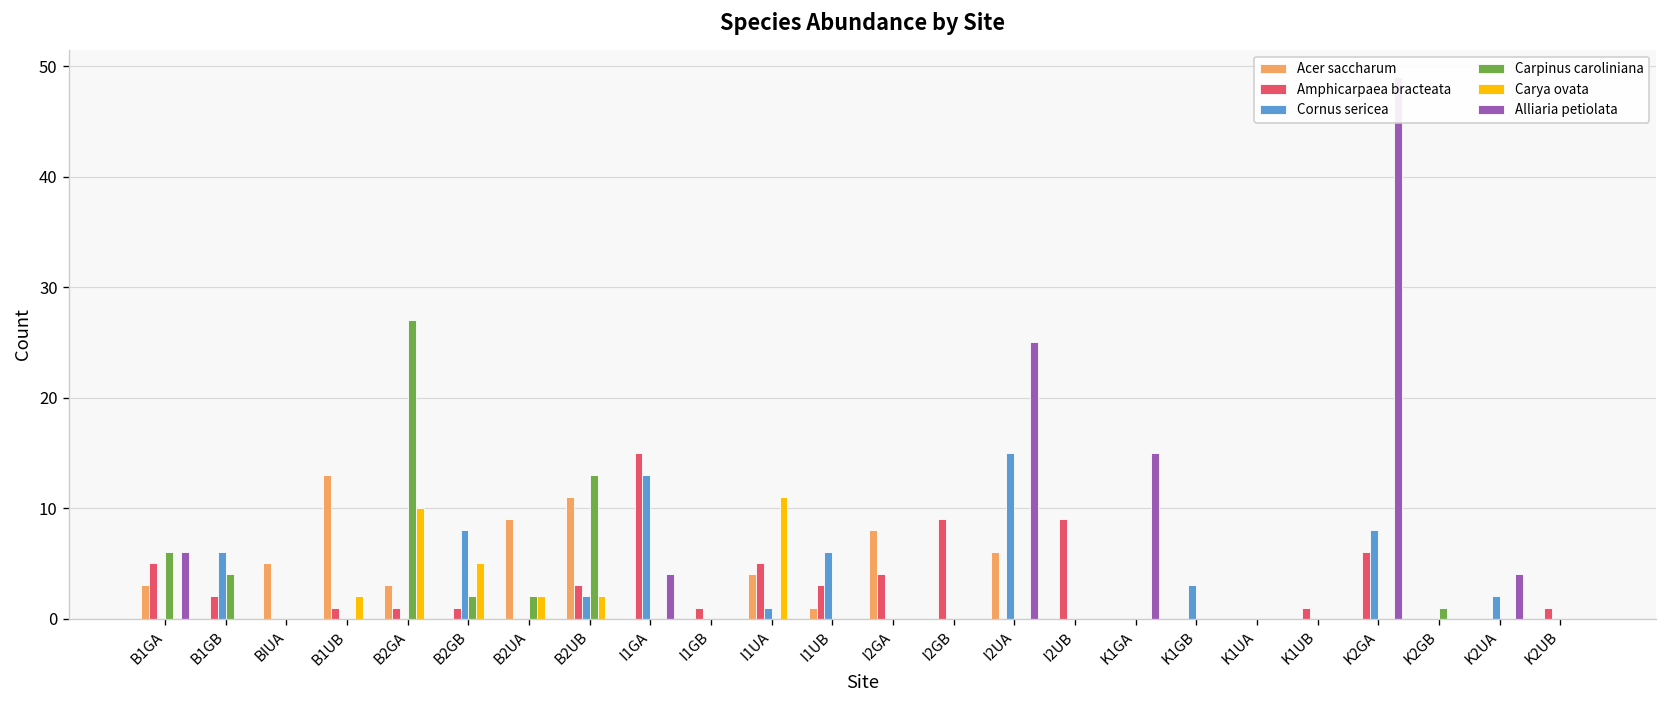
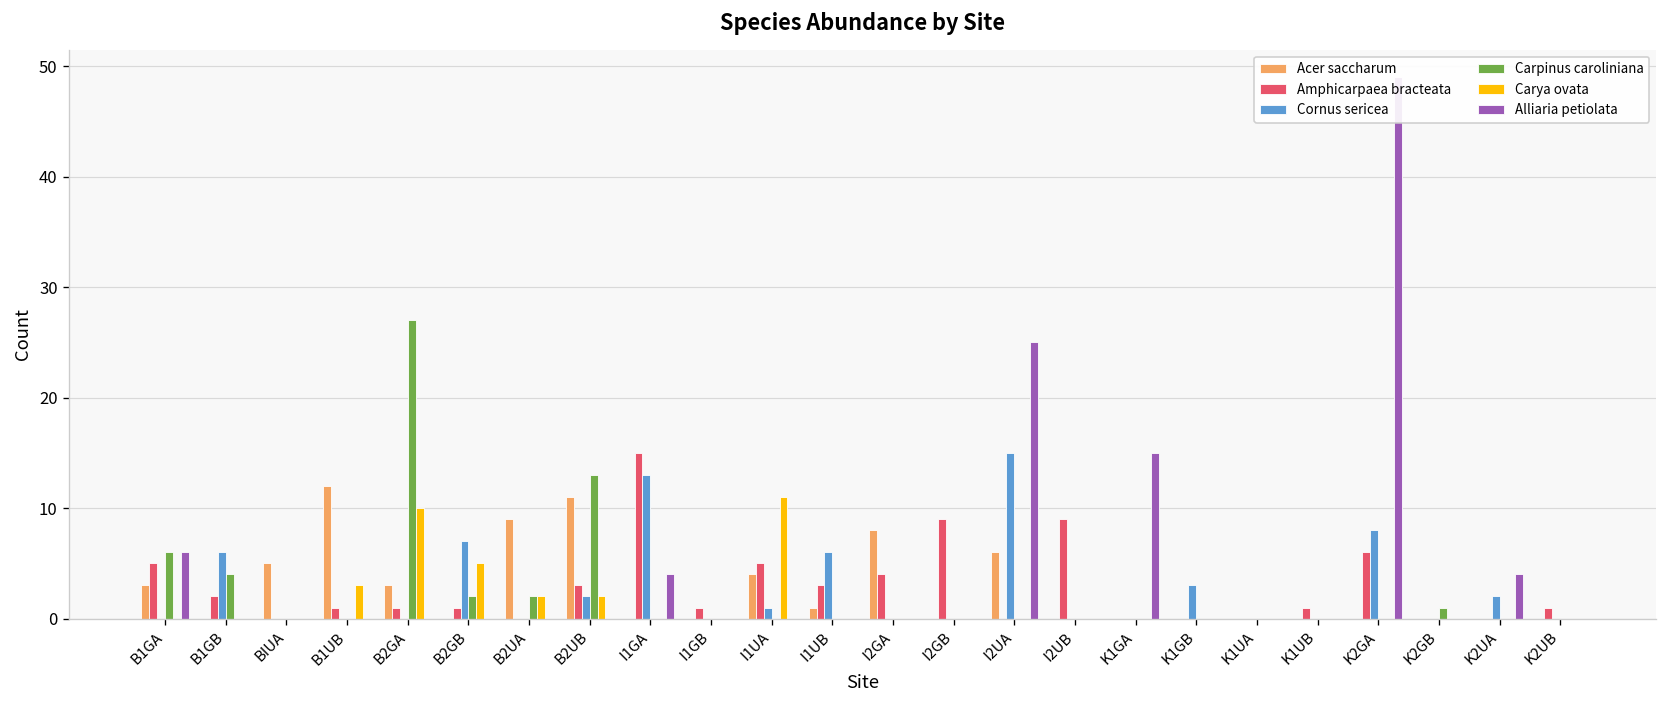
Acer saccharum, B1UB: 13 -> 12
Carya ovata, B1UB: 2 -> 3
Cornus sericea, B2GB: 8 -> 7
